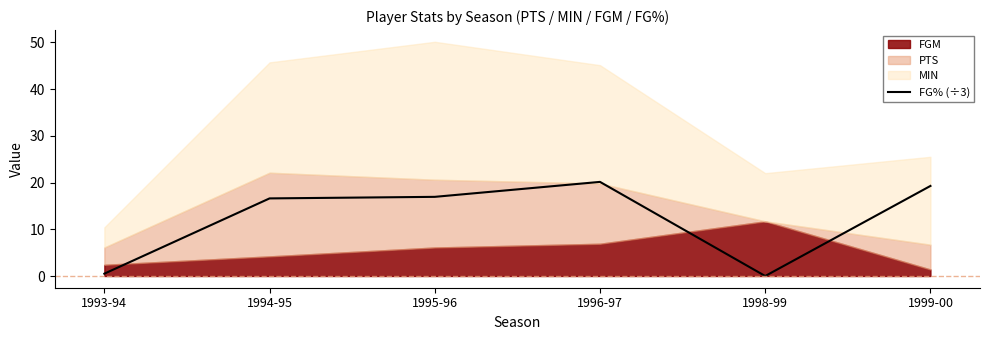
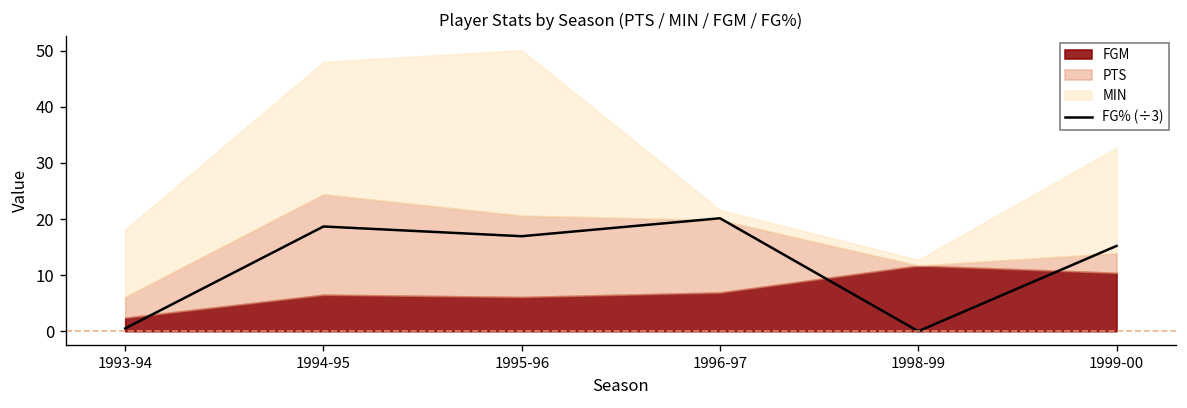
MIN, 1993-94: 4 -> 12
FG% (÷3), 1994-95: 17 -> 19
FGM, 1994-95: 4 -> 7
MIN, 1996-97: 25 -> 2
MIN, 1998-99: 10 -> 1
FG% (÷3), 1999-00: 19 -> 15
FGM, 1999-00: 1 -> 10
PTS, 1999-00: 5 -> 4
